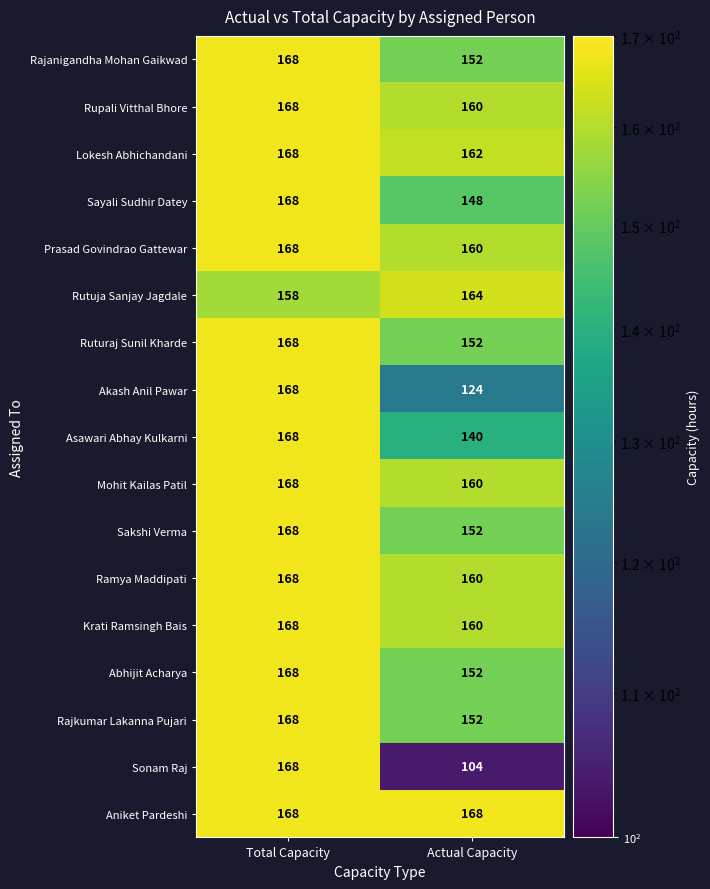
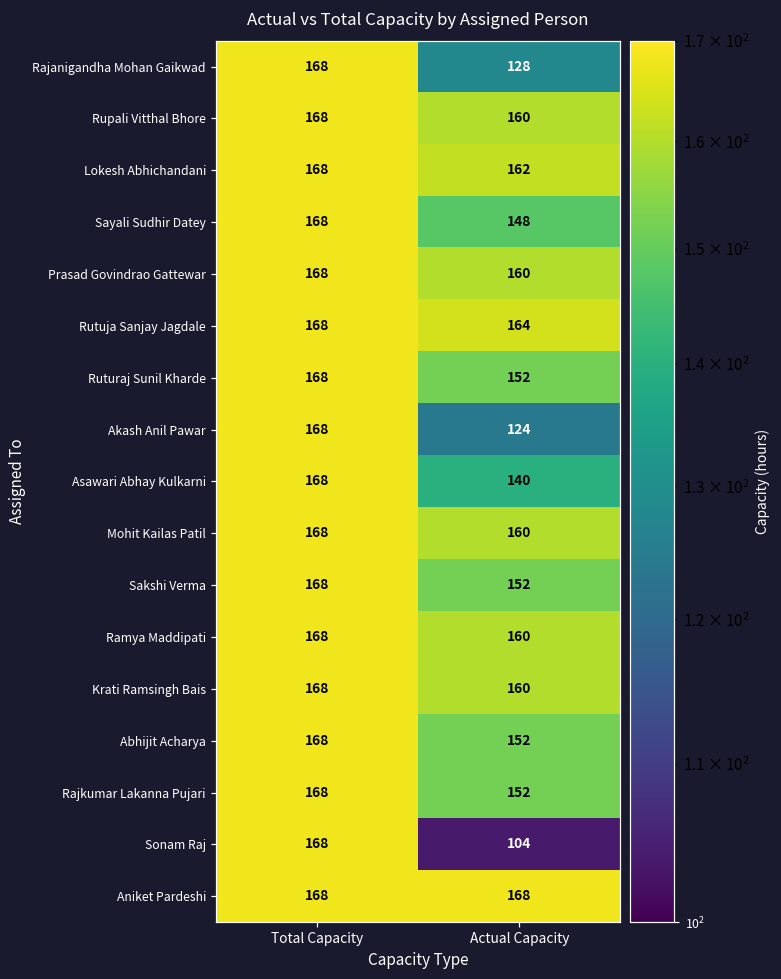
Rajanigandha Mohan Gaikwad, Actual Capacity: 152 -> 128
Rutuja Sanjay Jagdale, Total Capacity: 158 -> 168
